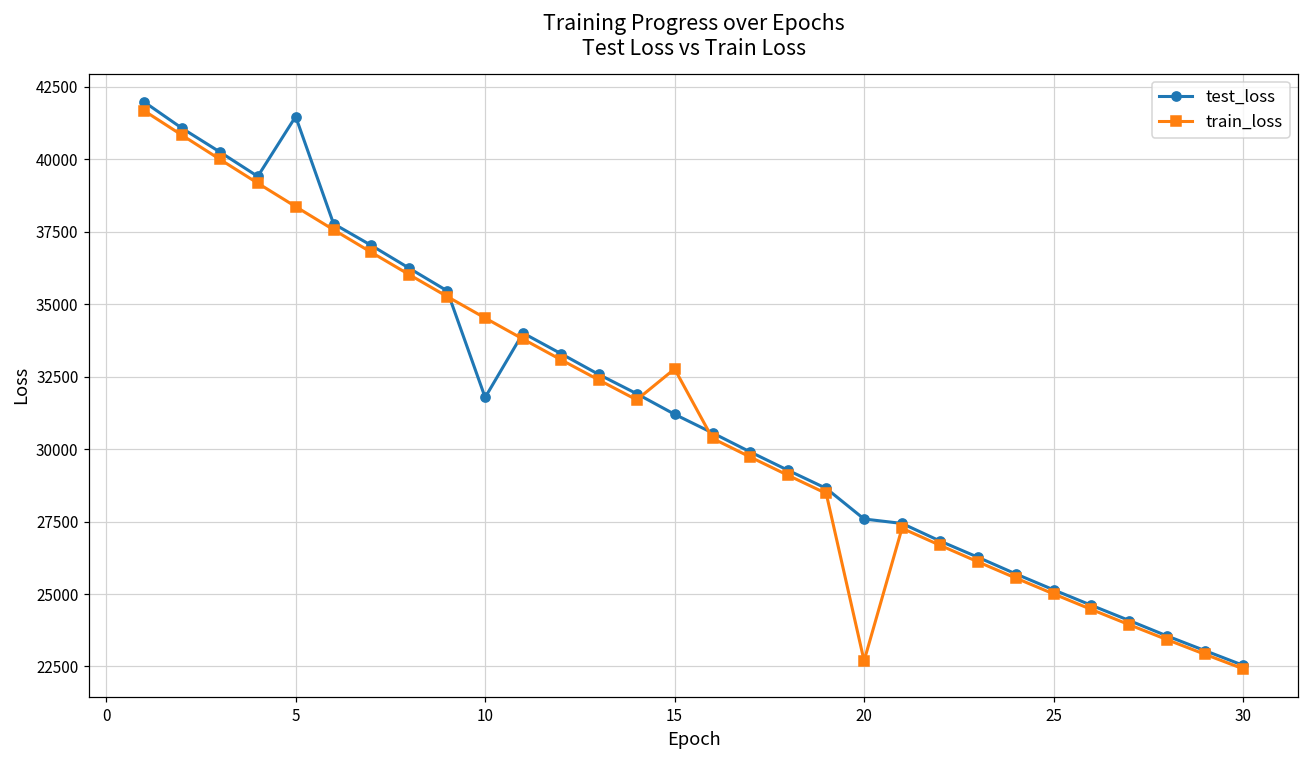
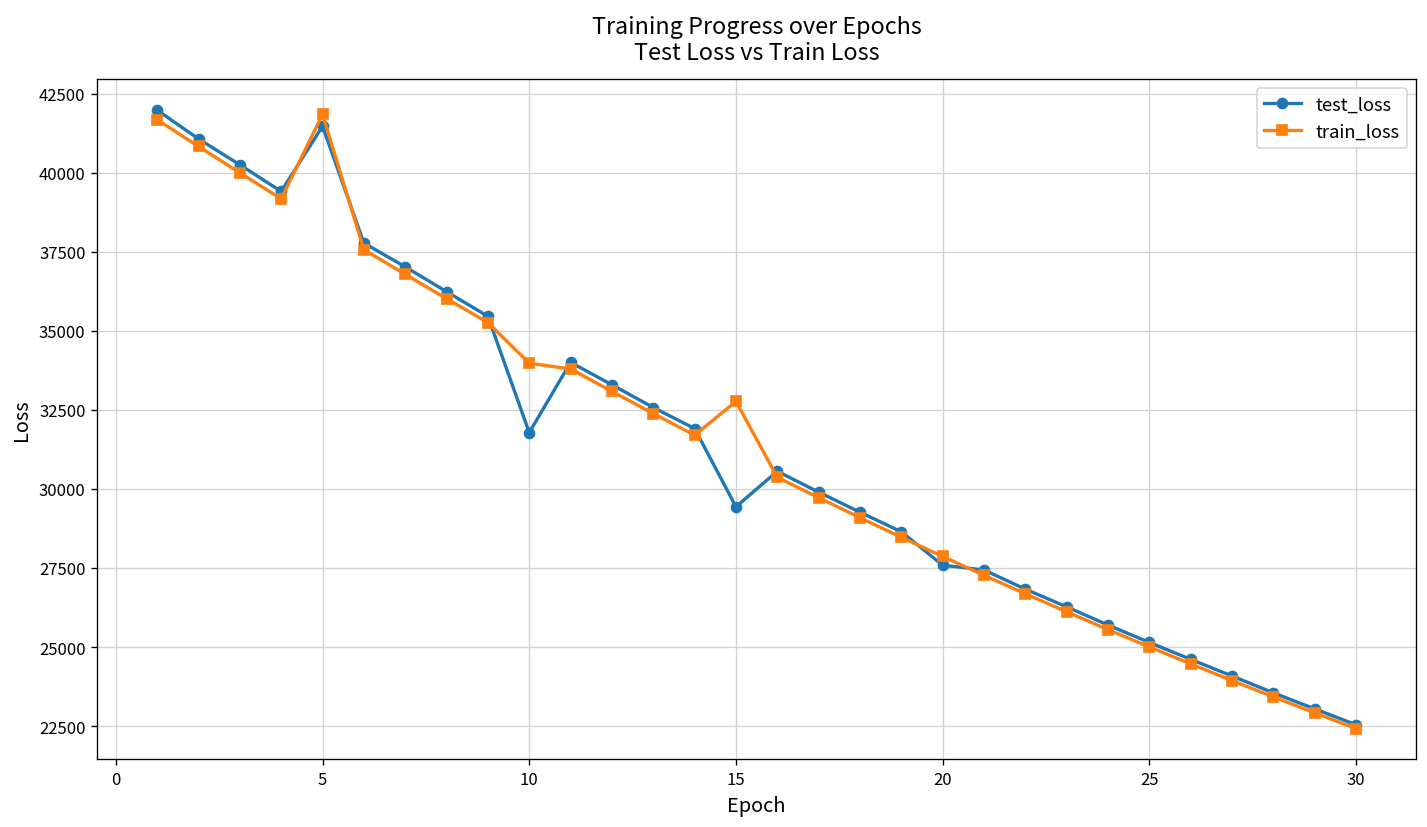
train_loss, 5: 38400 -> 41800
train_loss, 10: 34500 -> 34000
test_loss, 15: 31200 -> 29400
train_loss, 20: 22700 -> 27900
